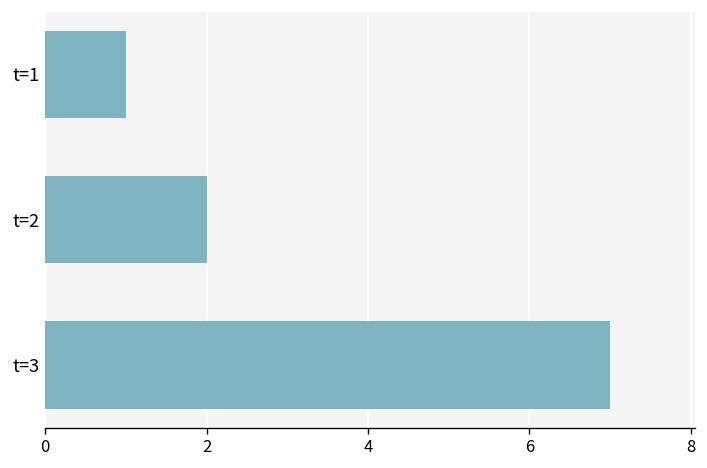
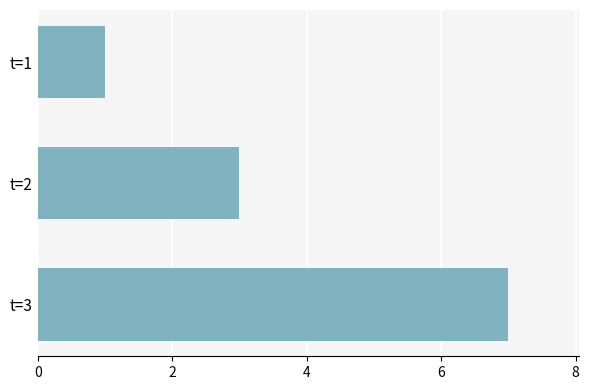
t=2: 2 -> 3
